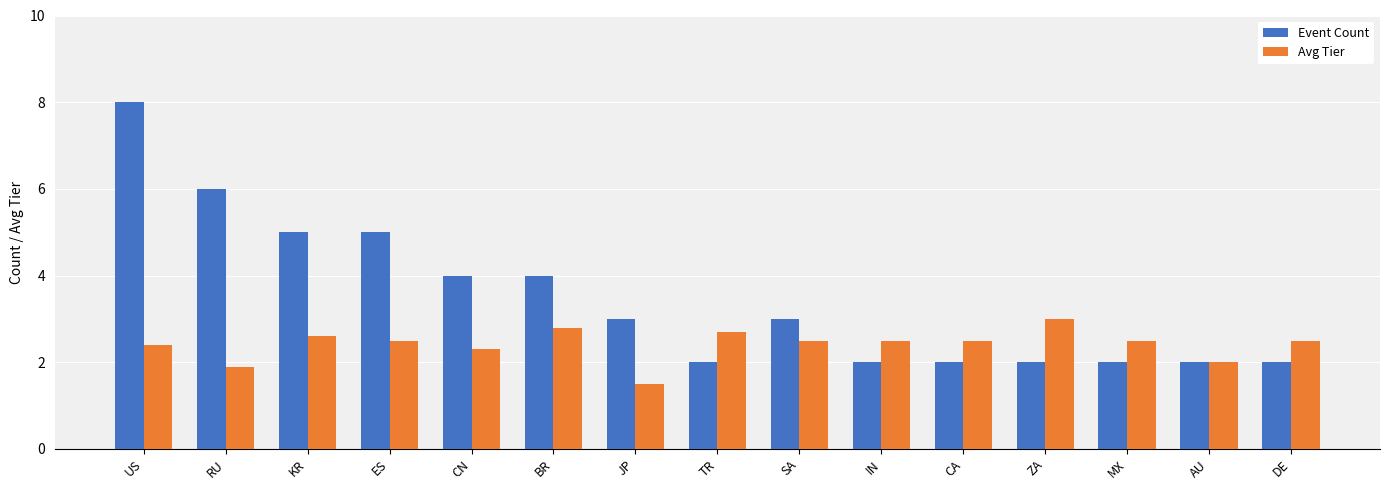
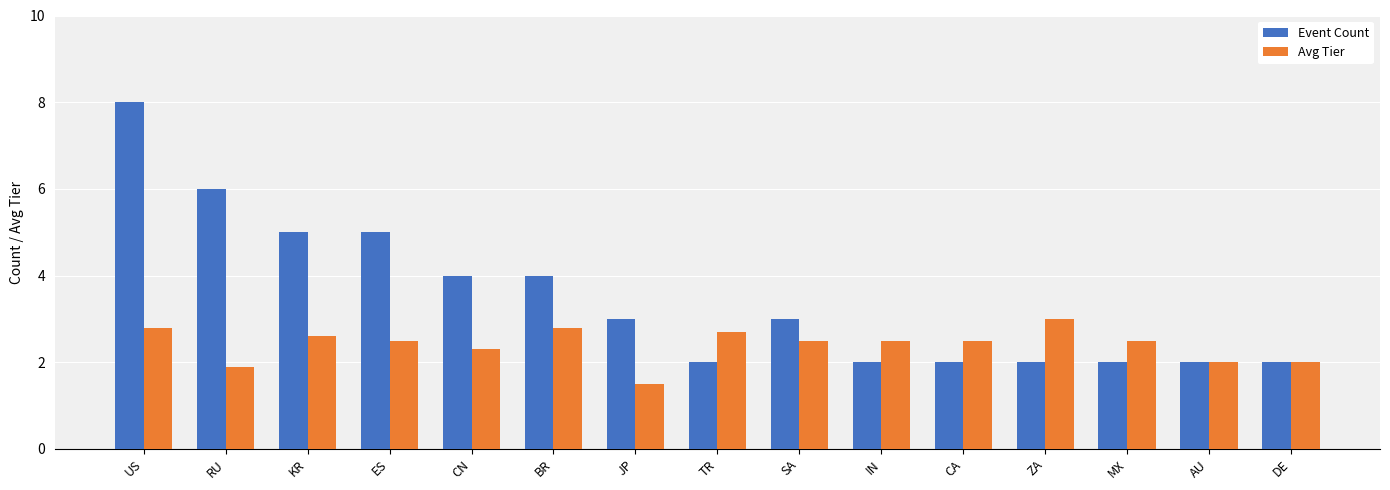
Avg Tier, US: 2.4 -> 2.8
Avg Tier, DE: 2.5 -> 2.0
